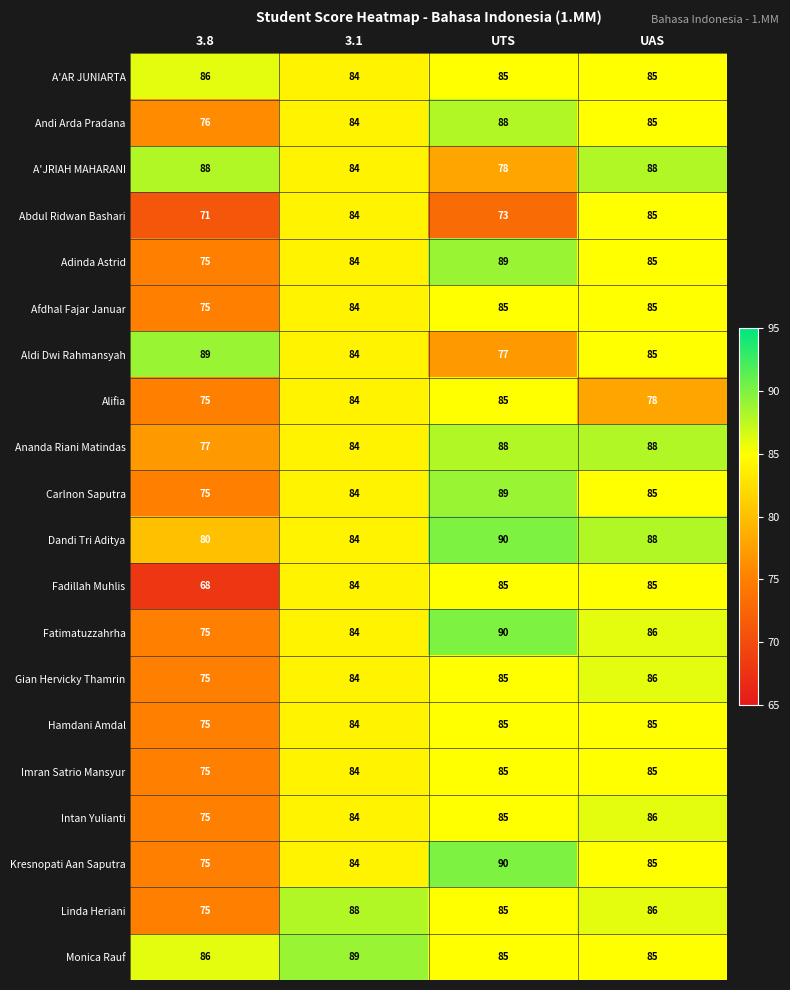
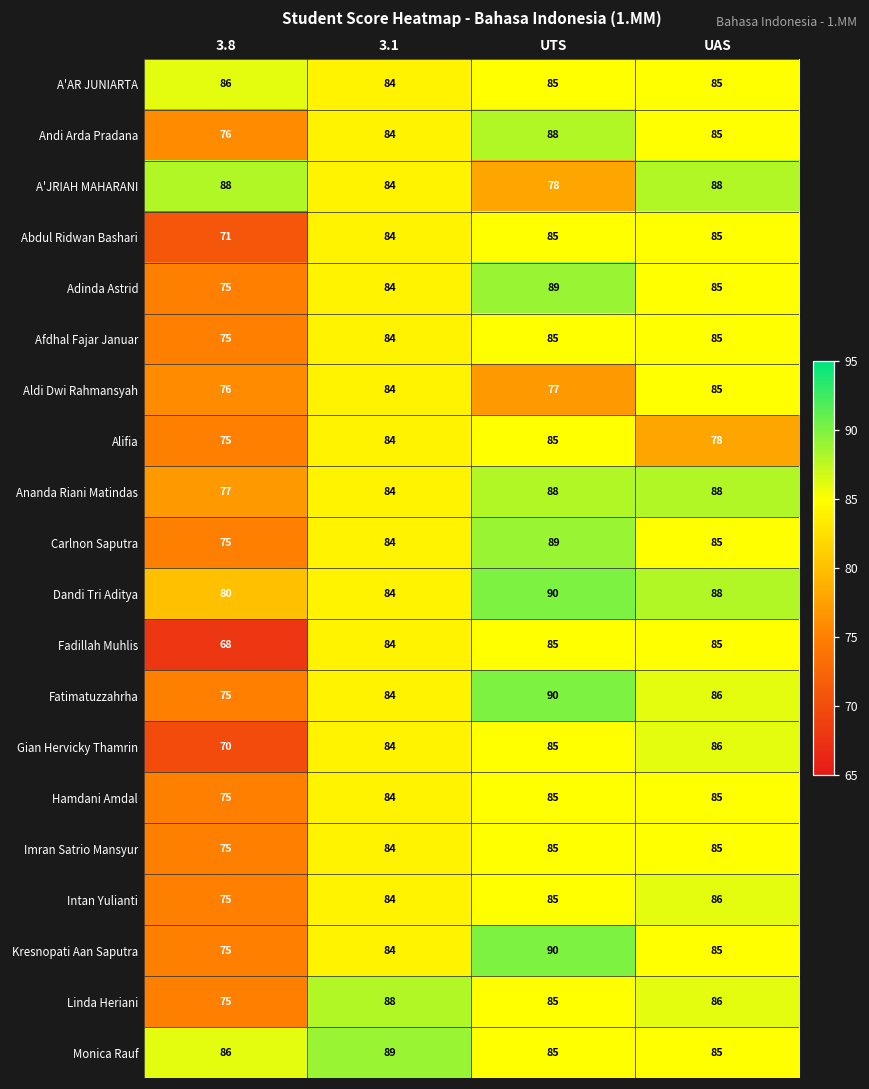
Abdul Ridwan Bashari, UTS: 73 -> 85
Aldi Dwi Rahmansyah, 3.8: 89 -> 76
Gian Hervicky Thamrin, 3.8: 75 -> 70
